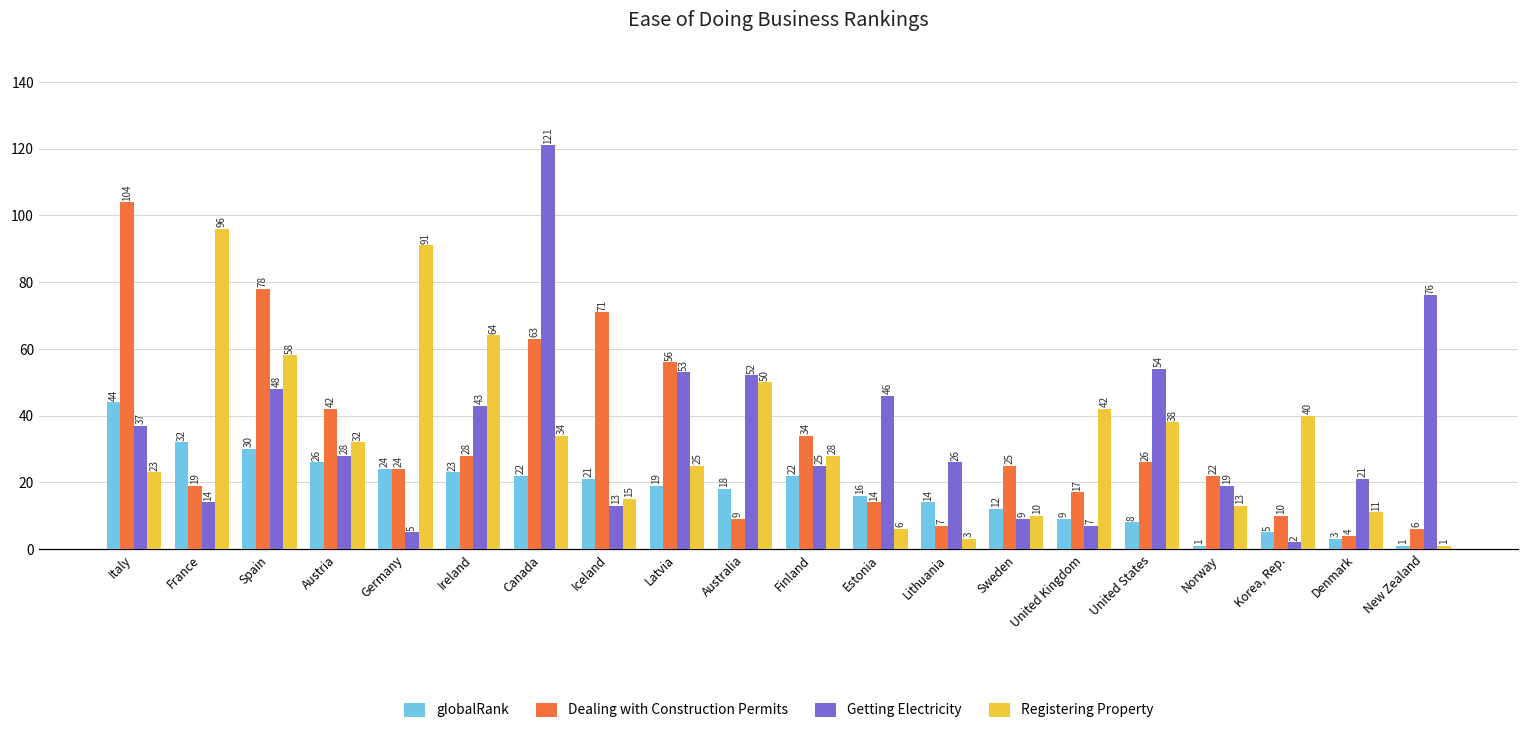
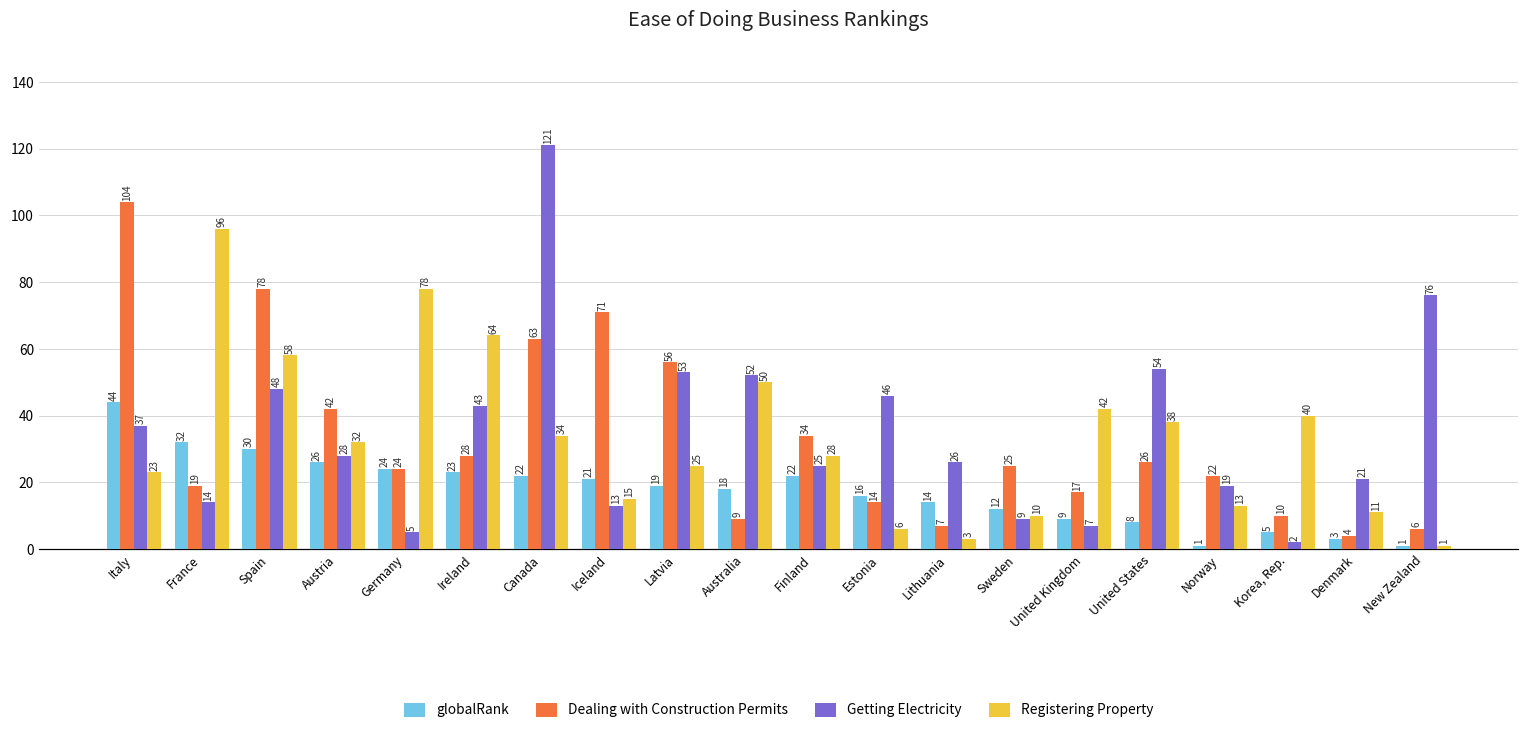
Registering Property, Germany: 91 -> 78
